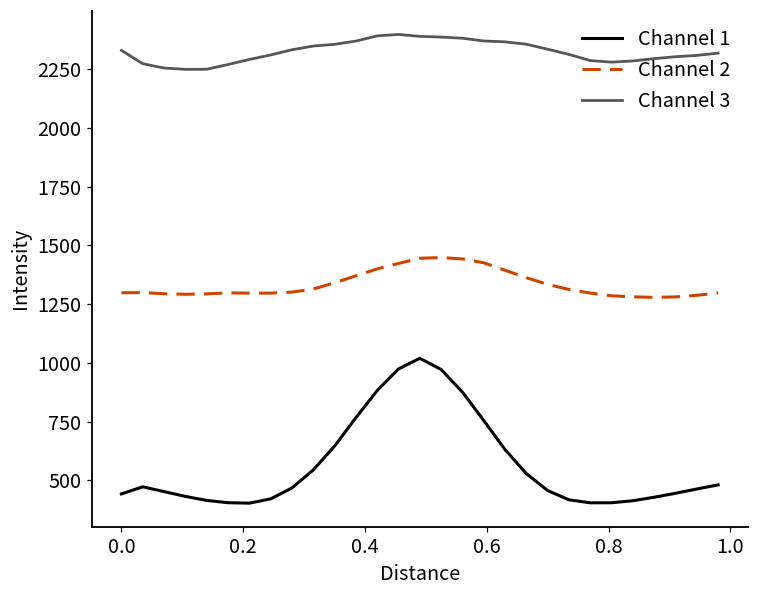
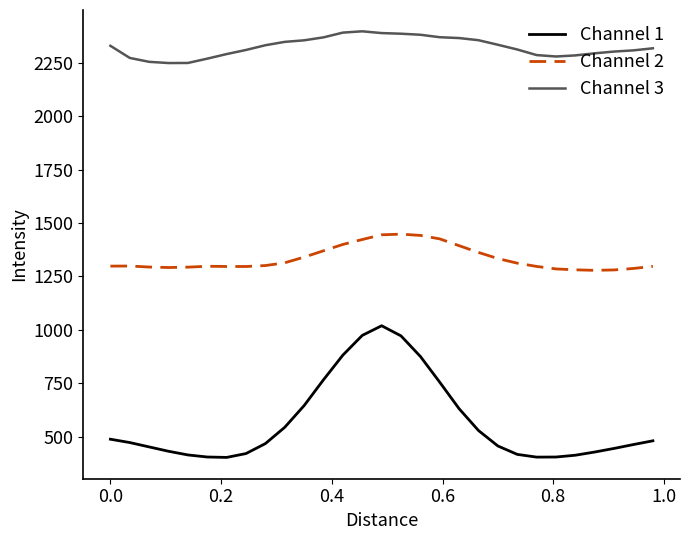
Channel 1, 0.0: 440 -> 490
